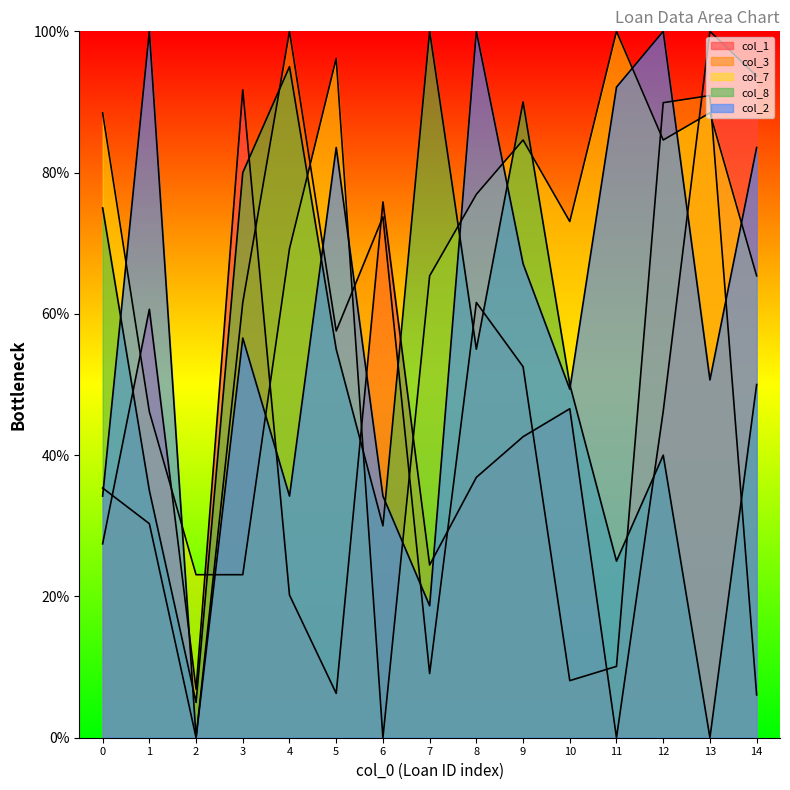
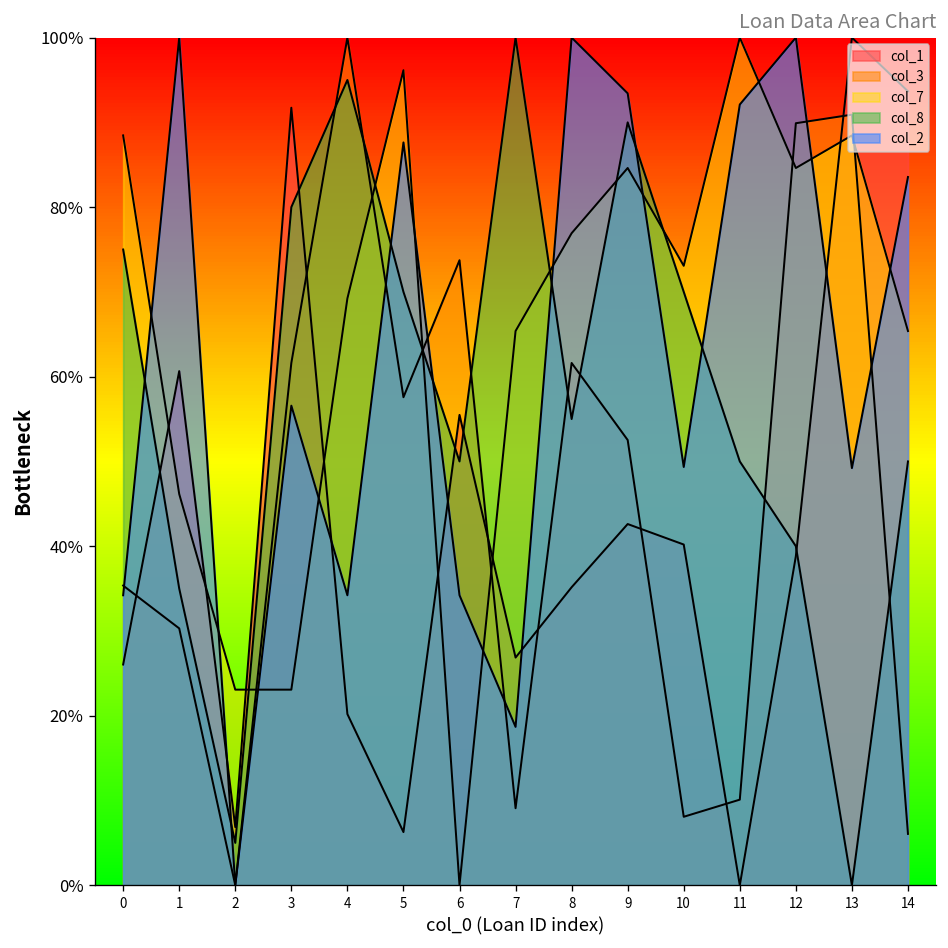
col_1, 0: 27% -> 26%
col_8, 5: 55% -> 70%
col_2, 5: 84% -> 88%
col_1, 6: 76% -> 55%
col_8, 6: 30% -> 50%
col_1, 7: 24% -> 27%
col_1, 8: 37% -> 35%
col_2, 9: 67% -> 93%
col_1, 10: 47% -> 40%
col_8, 10: 50% -> 70%
col_8, 11: 25% -> 50%
col_1, 12: 46% -> 39%
col_2, 13: 51% -> 49%
